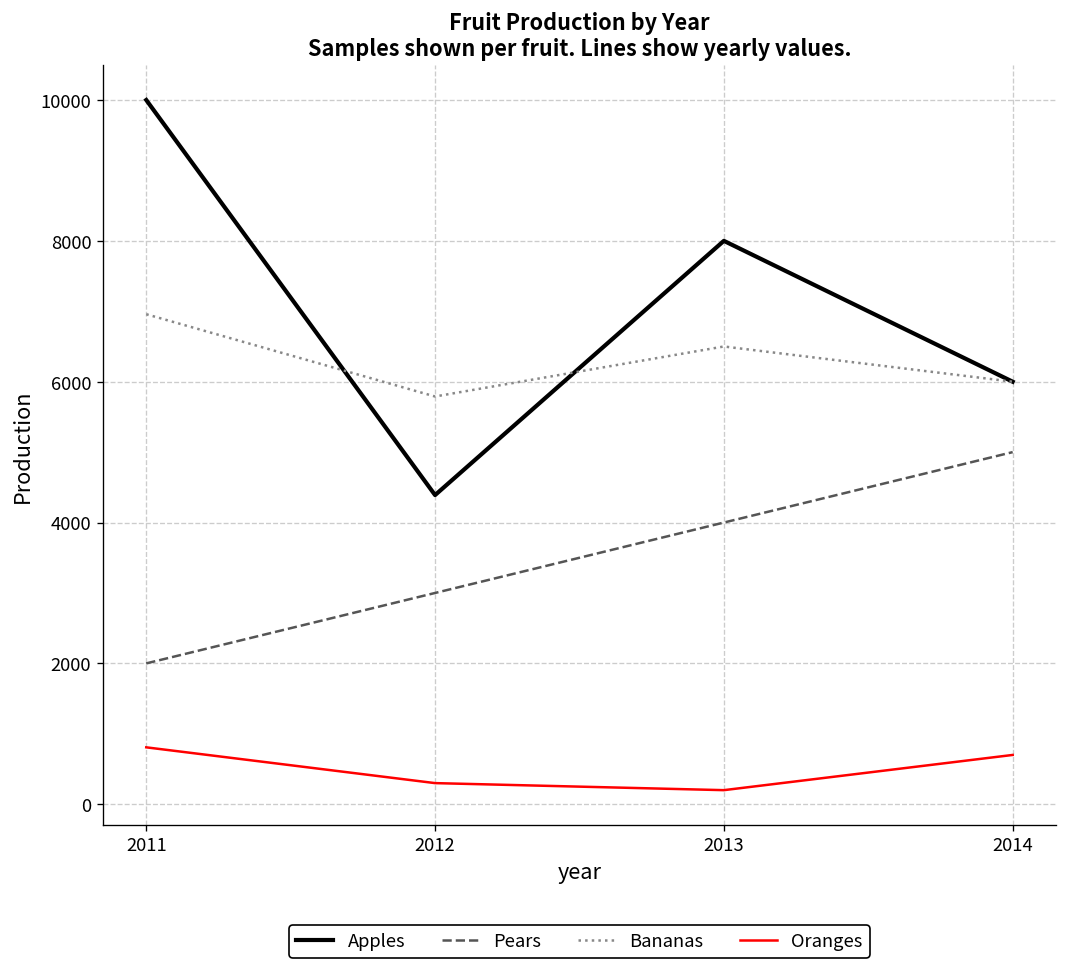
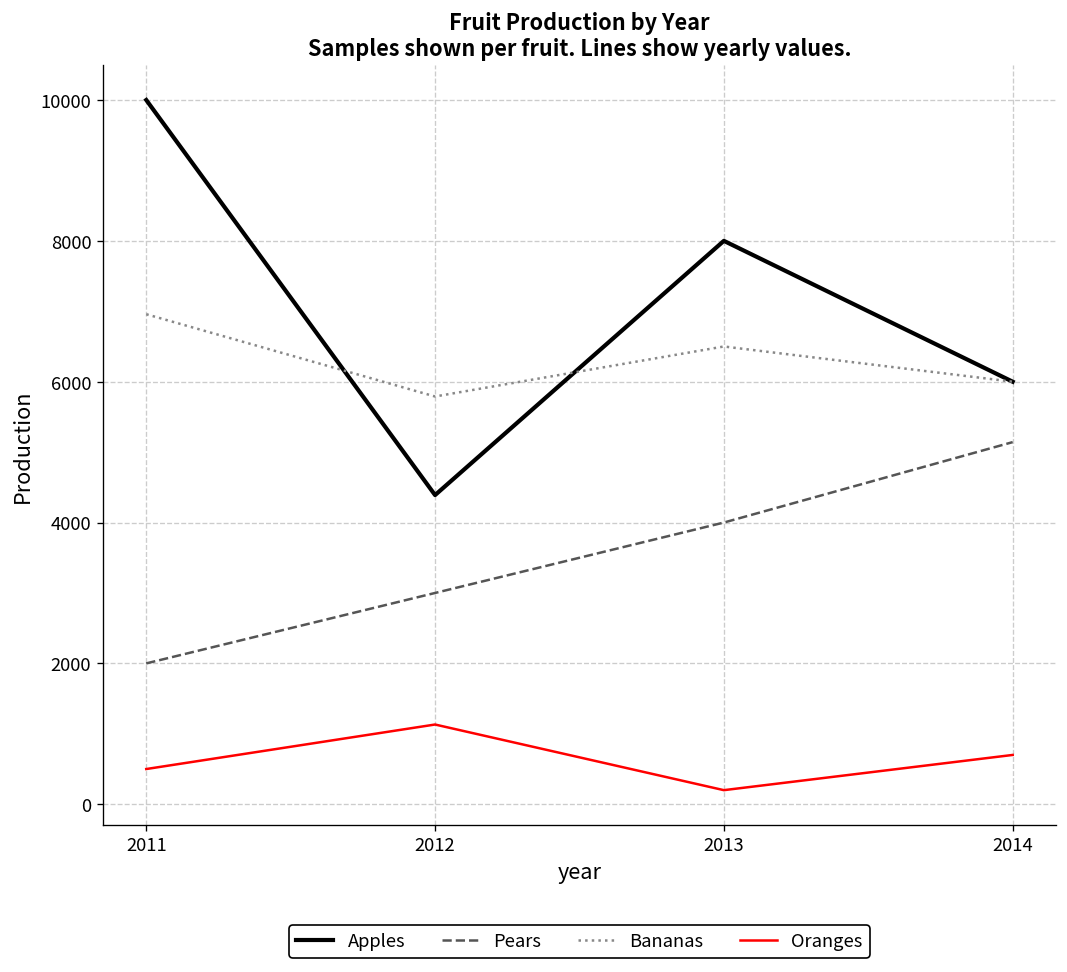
Oranges, 2011: 800 -> 500
Oranges, 2012: 300 -> 1100
Pears, 2014: 5000 -> 5100
